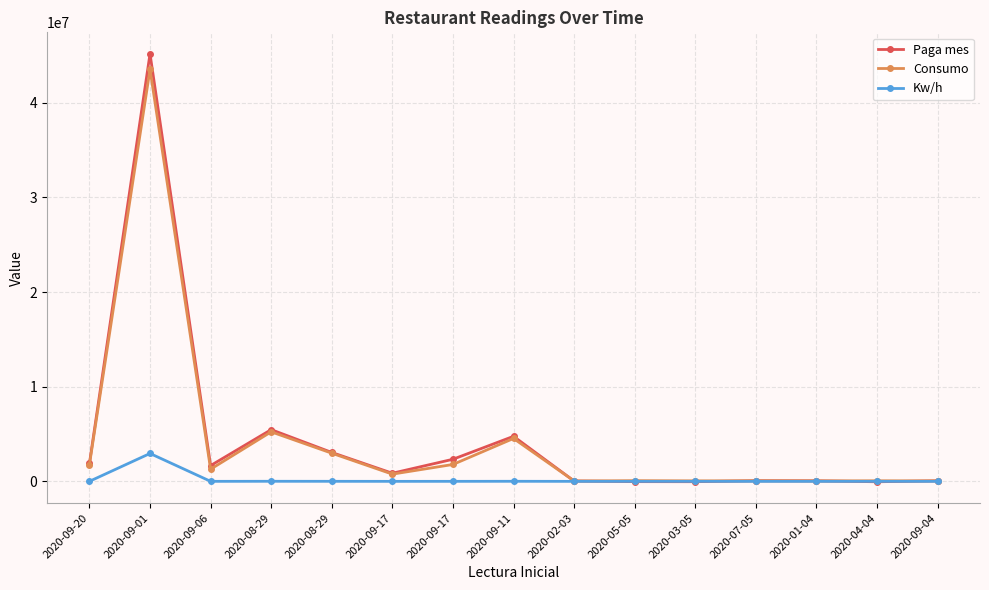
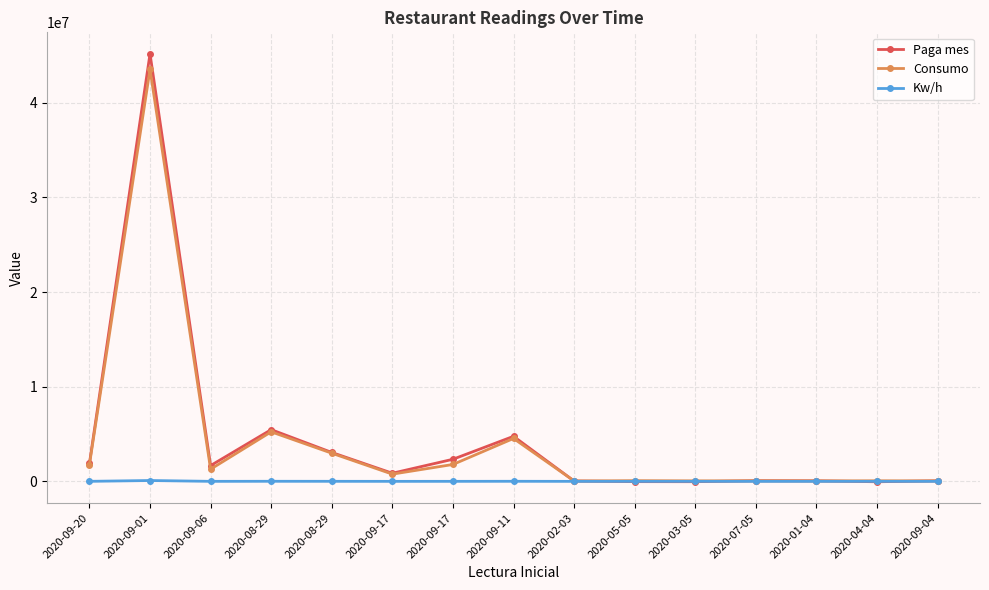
Kw/h, 2020-09-01: 3000000 -> 0
